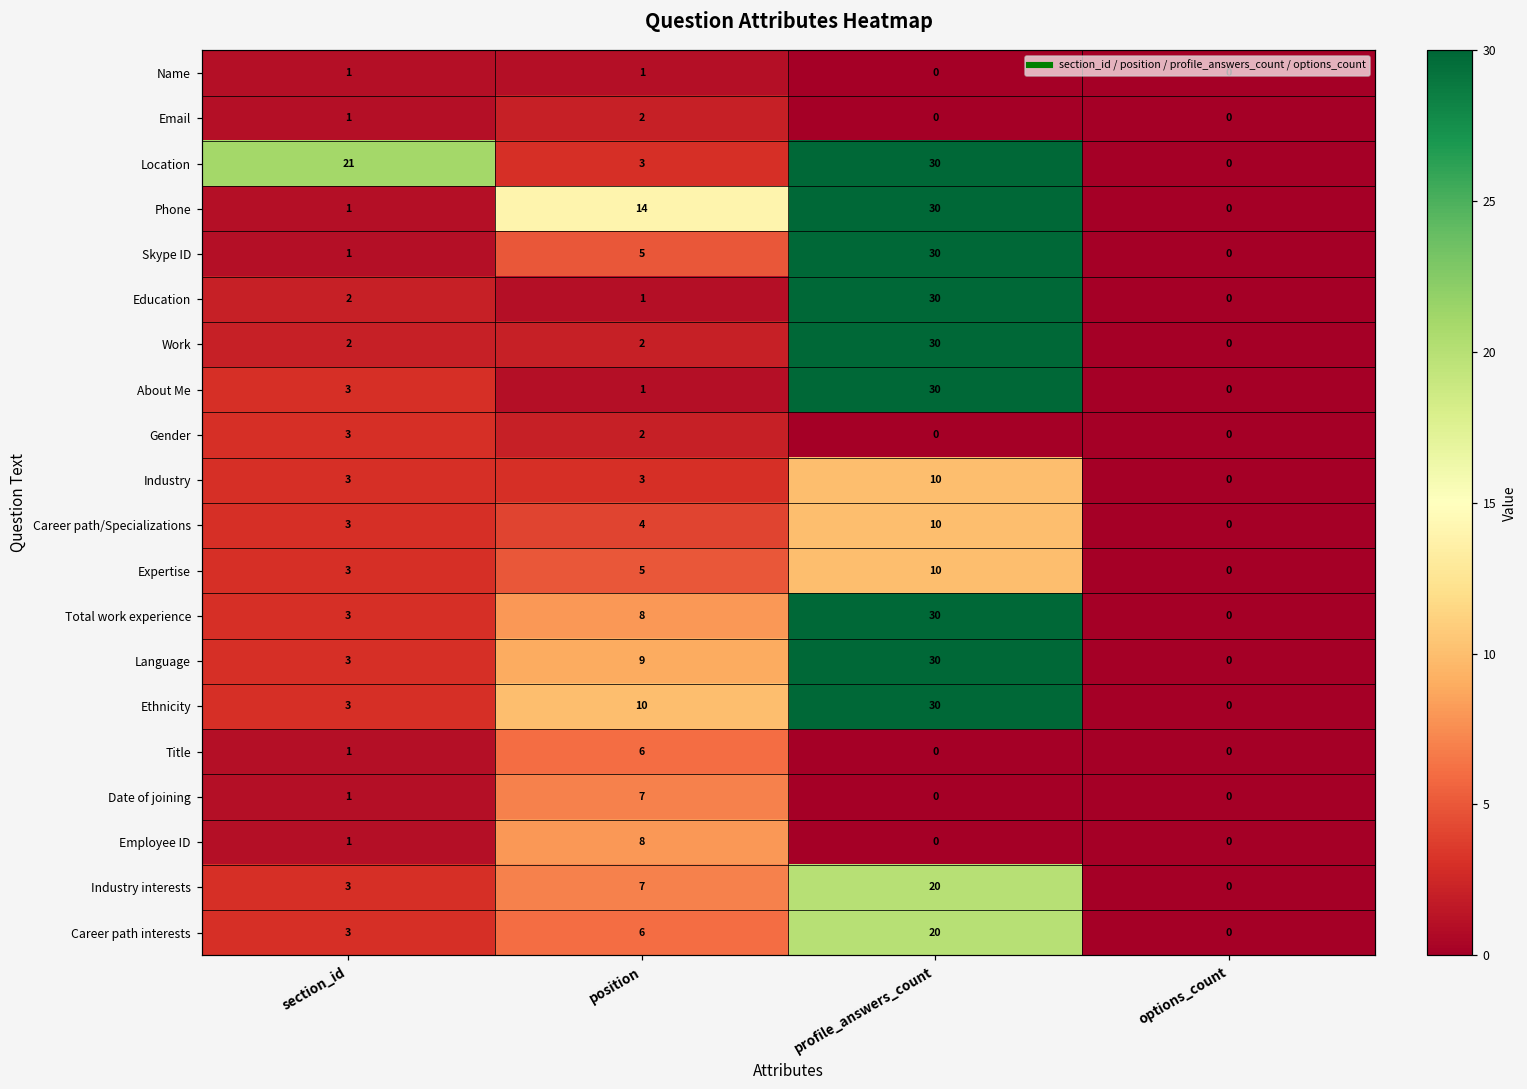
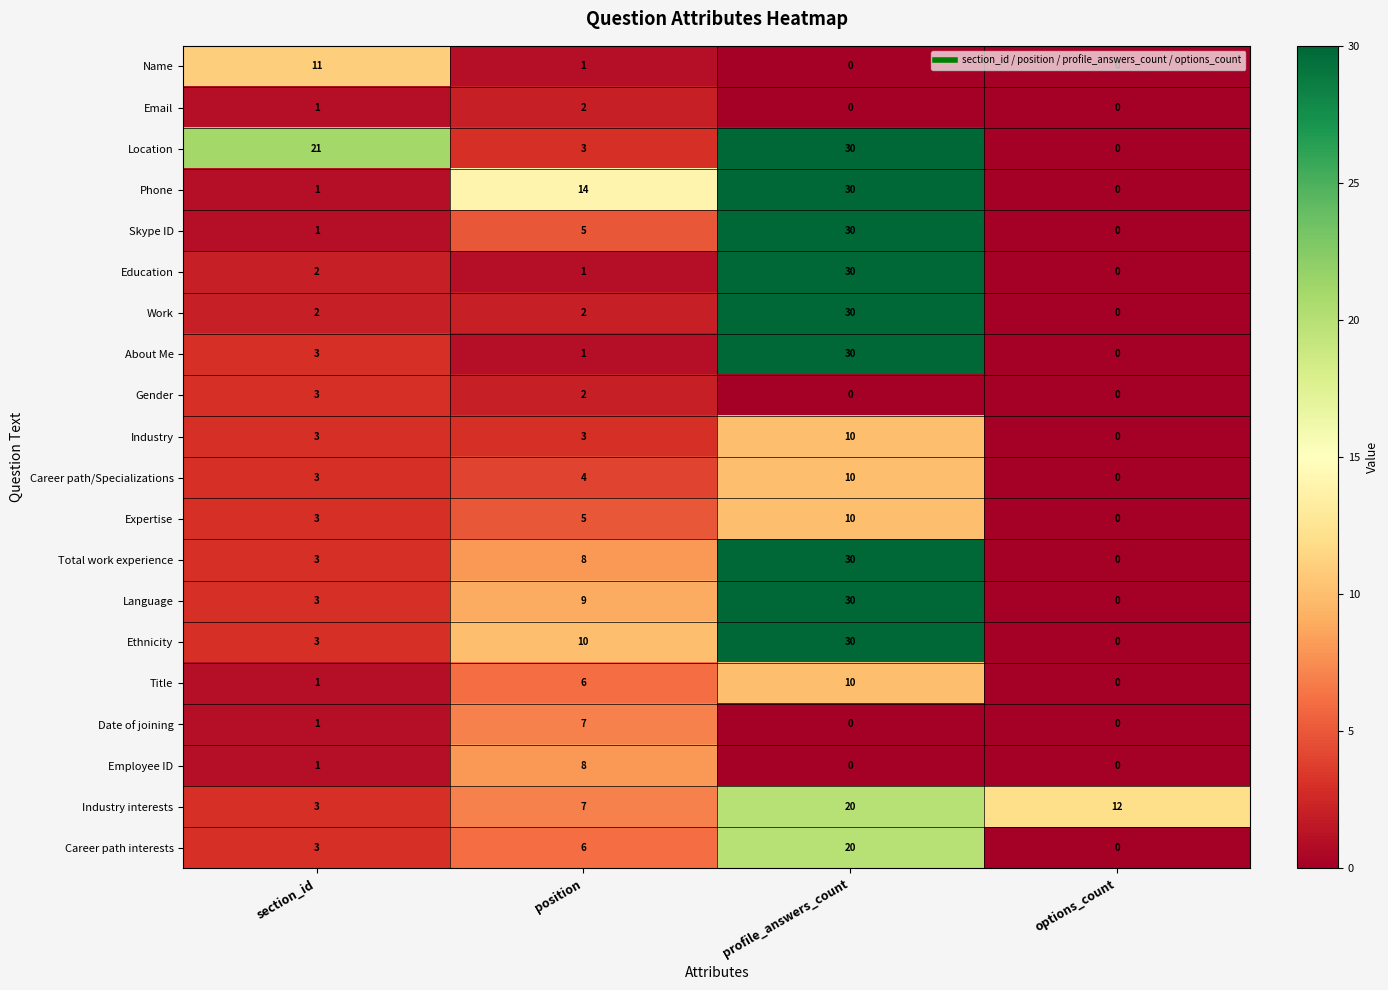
Name, section_id: 1 -> 11
Title, profile_answers_count: 0 -> 10
Industry interests, options_count: 0 -> 12
